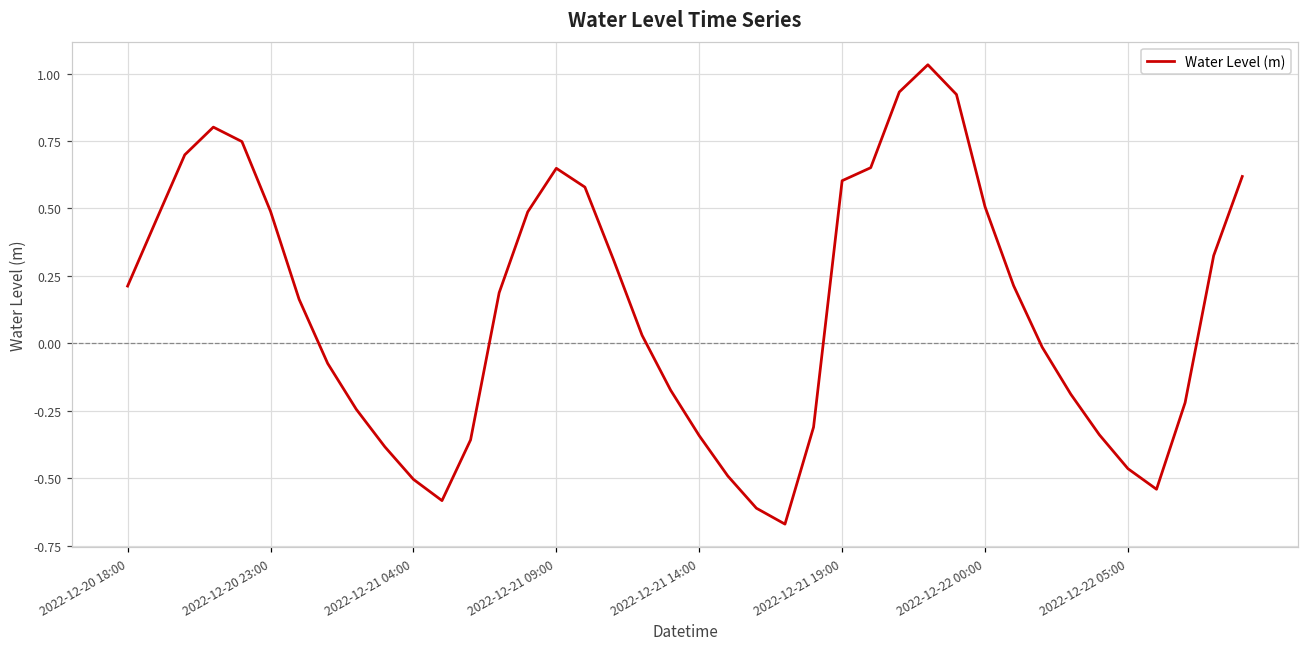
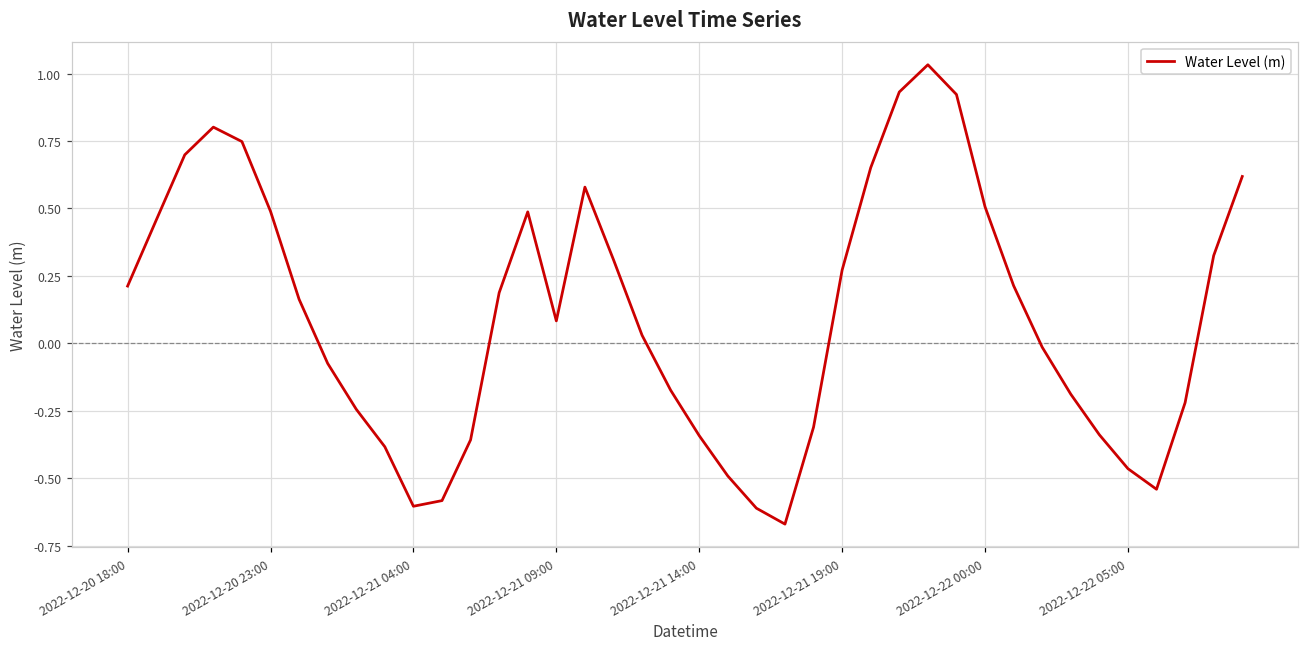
2022-12-21 04:00: -0.50 -> -0.60
2022-12-21 09:00: 0.65 -> 0.08
2022-12-21 19:00: 0.60 -> 0.27
